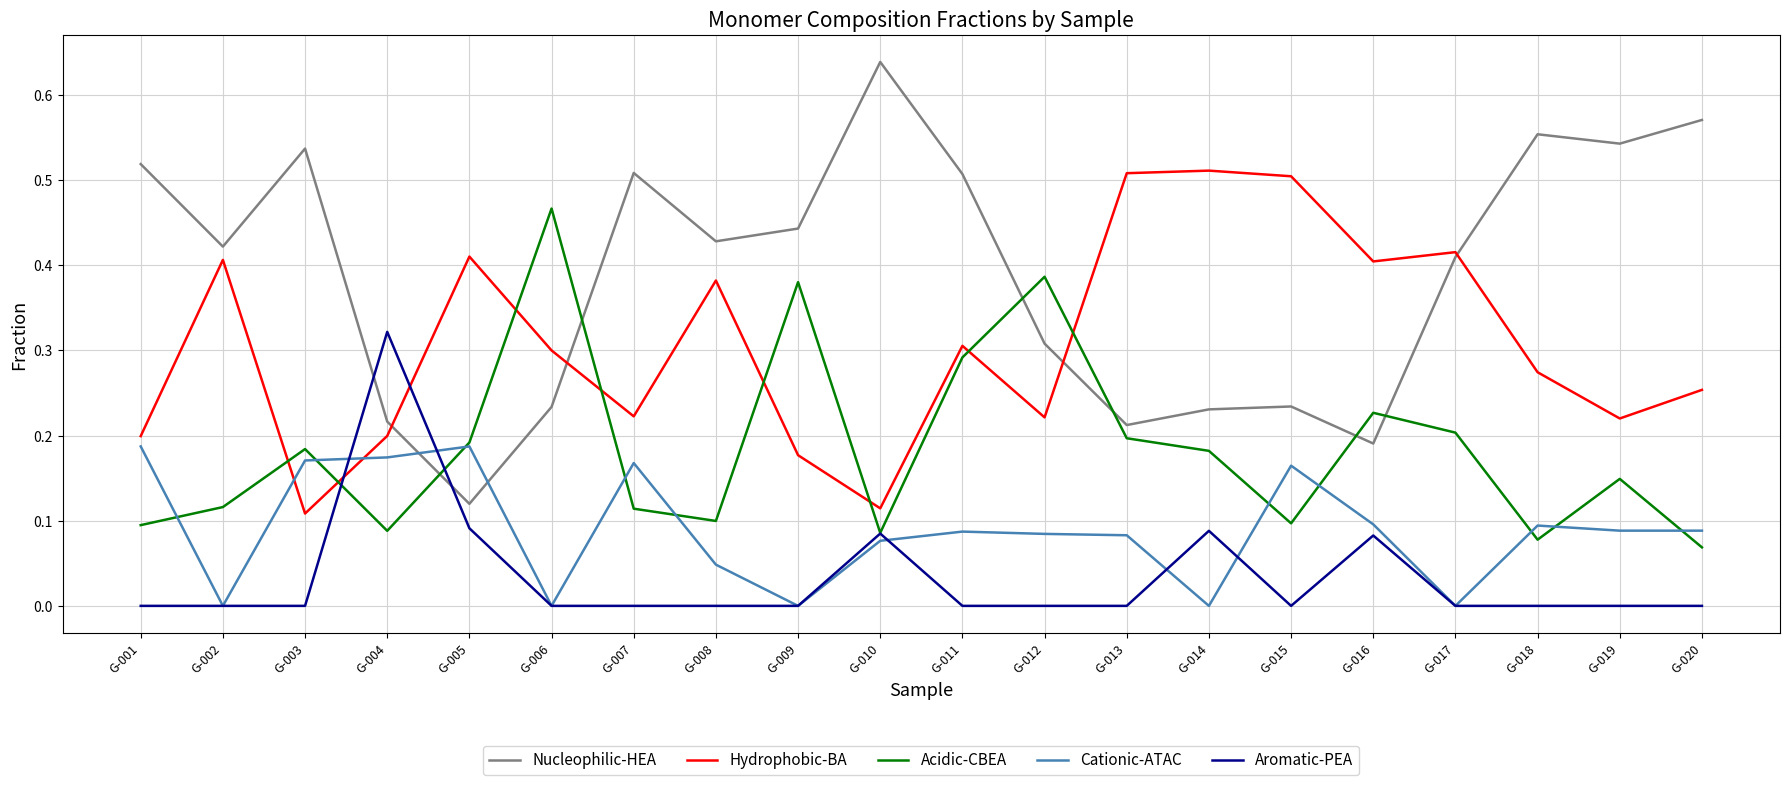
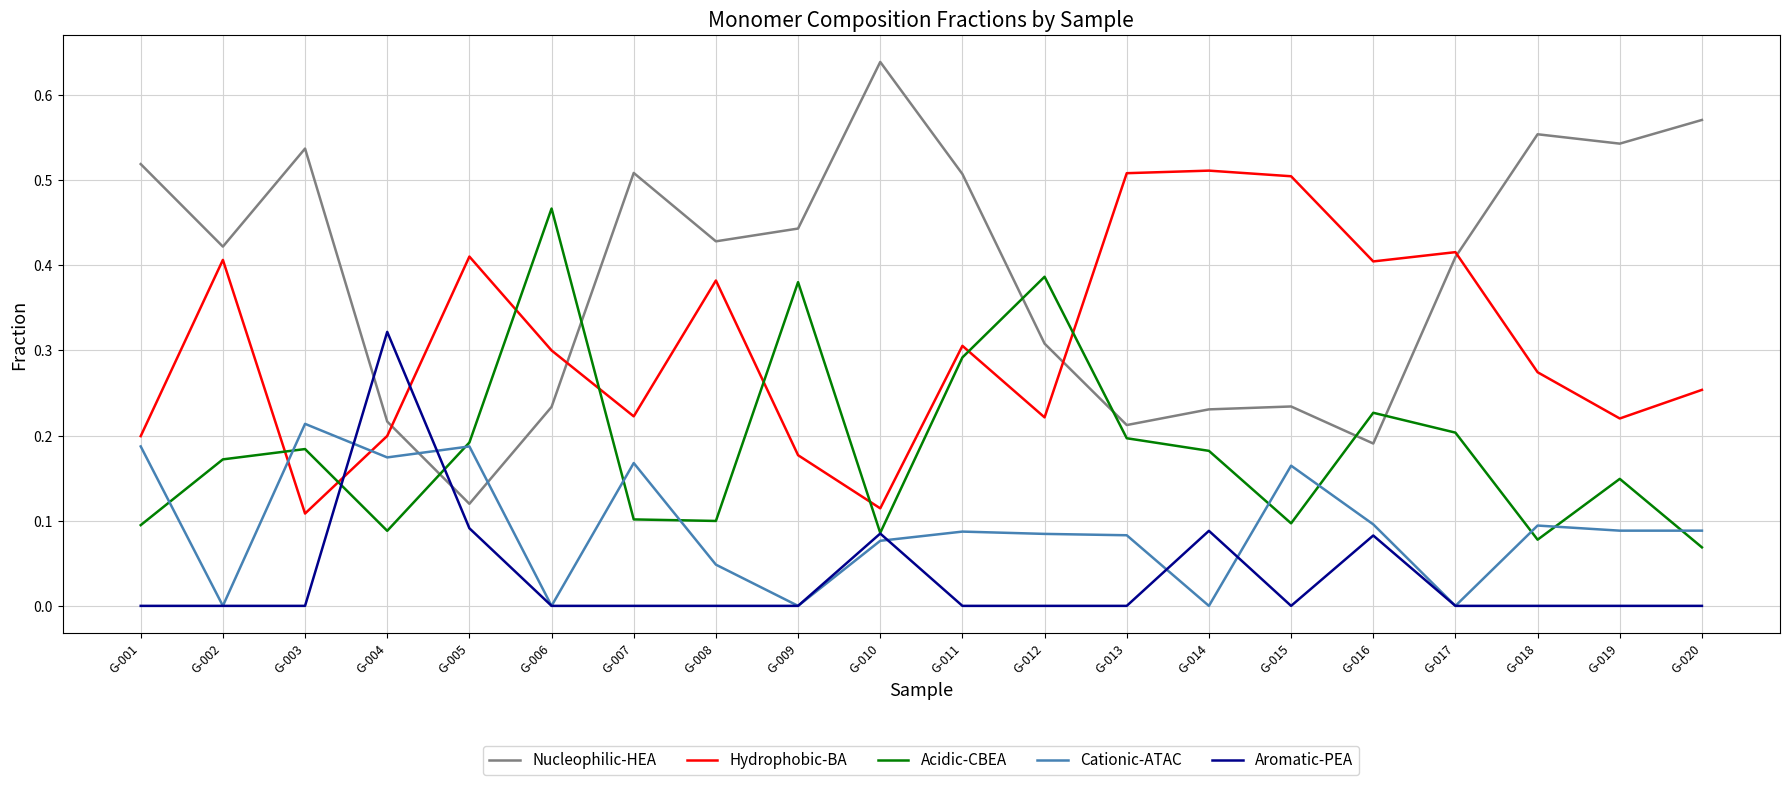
Acidic-CBEA, G-002: 0.12 -> 0.17
Cationic-ATAC, G-003: 0.17 -> 0.21
Acidic-CBEA, G-007: 0.11 -> 0.10
